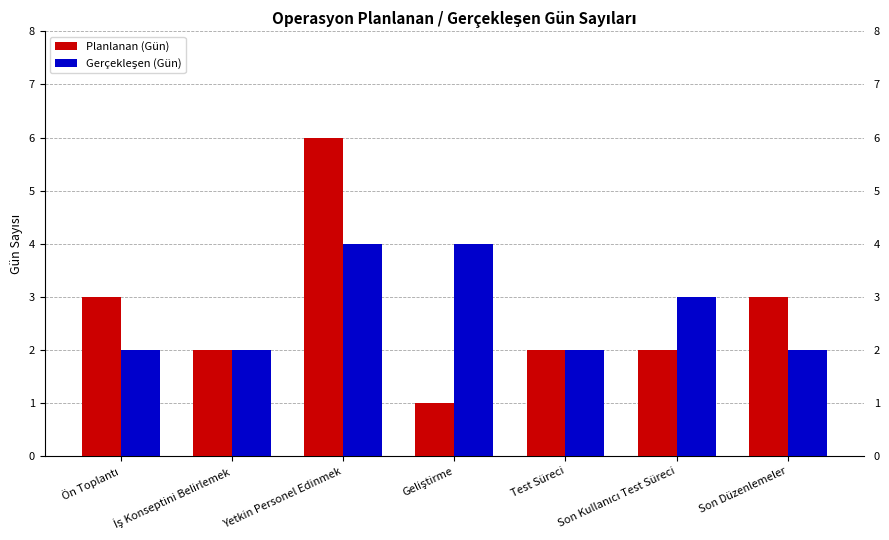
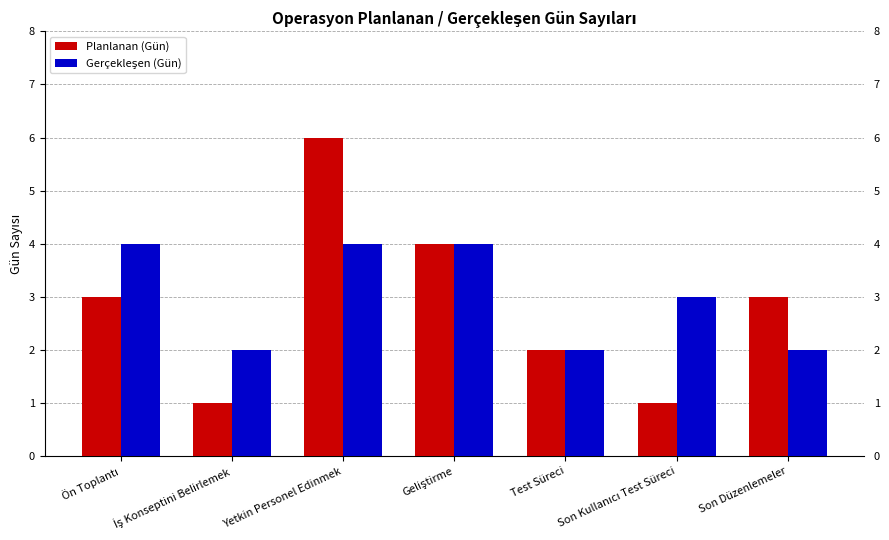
Gerçekleşen (Gün), Ön Toplantı: 2 -> 4
Planlanan (Gün), İş Konseptini Belirlemek: 2 -> 1
Planlanan (Gün), Geliştirme: 1 -> 4
Planlanan (Gün), Son Kullanıcı Test Süreci: 2 -> 1
